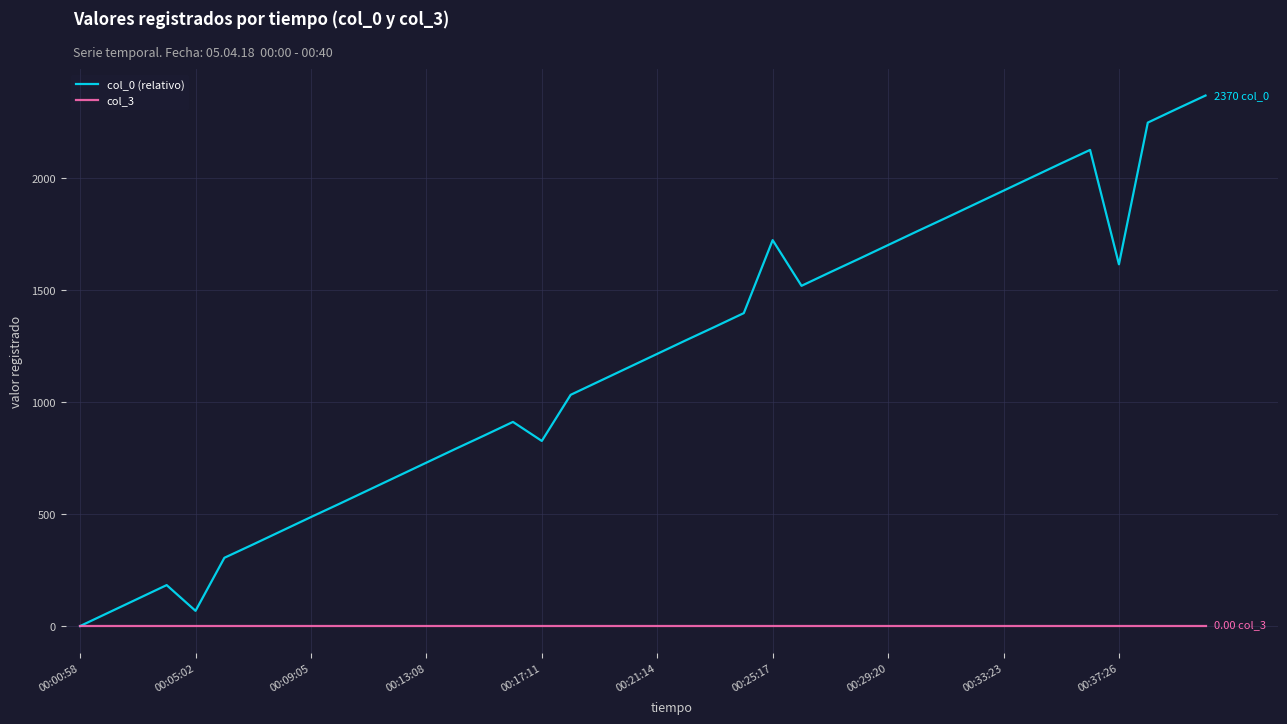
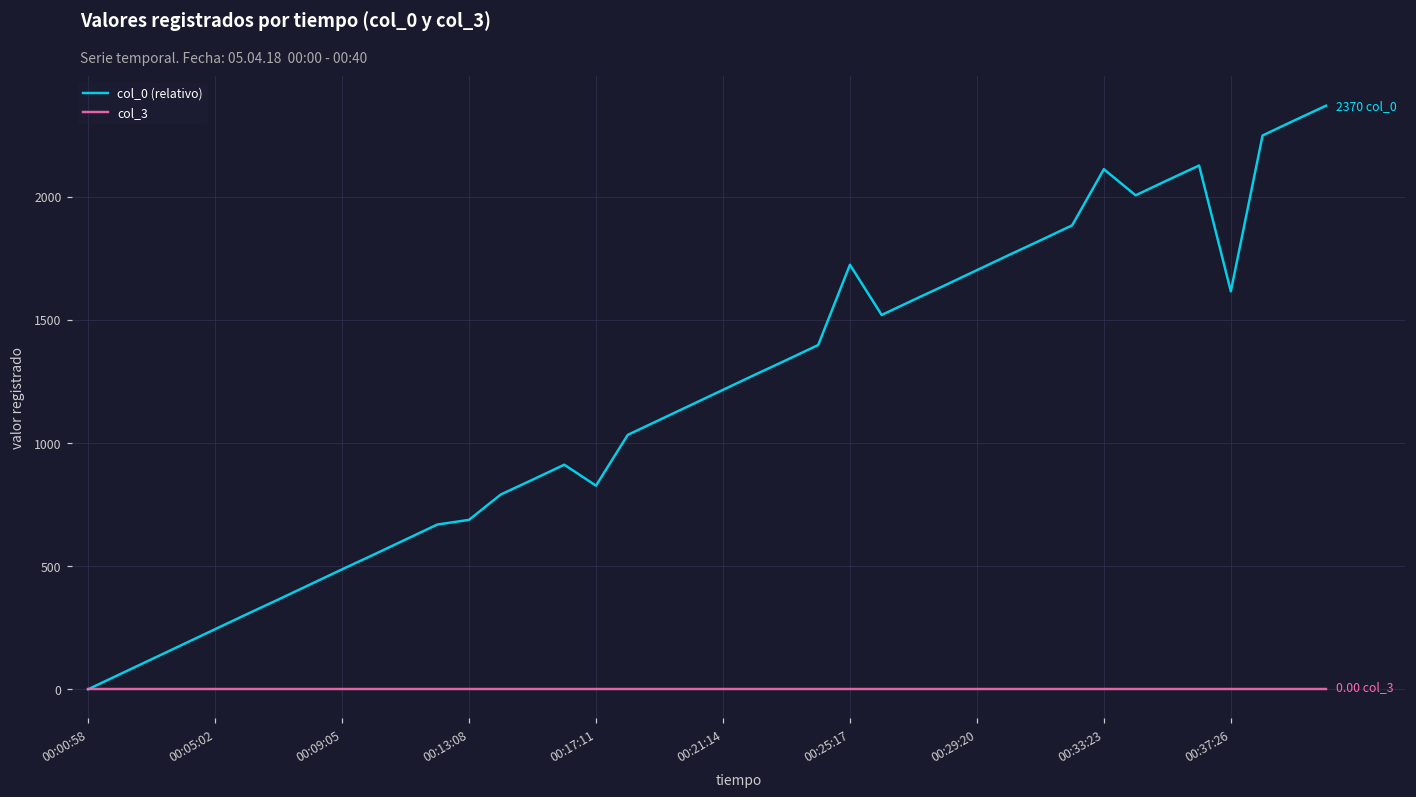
col_0 (relativo), 00:05:02: 70 -> 240
col_0 (relativo), 00:13:08: 730 -> 690
col_0 (relativo), 00:33:23: 1950 -> 2110
